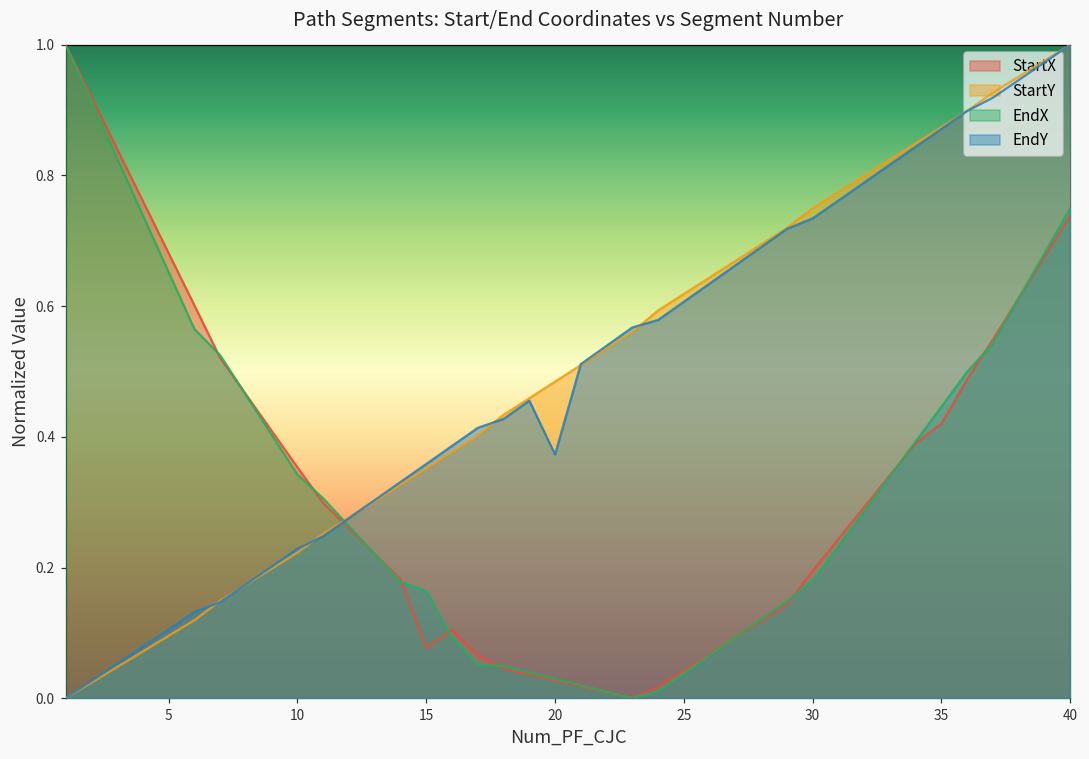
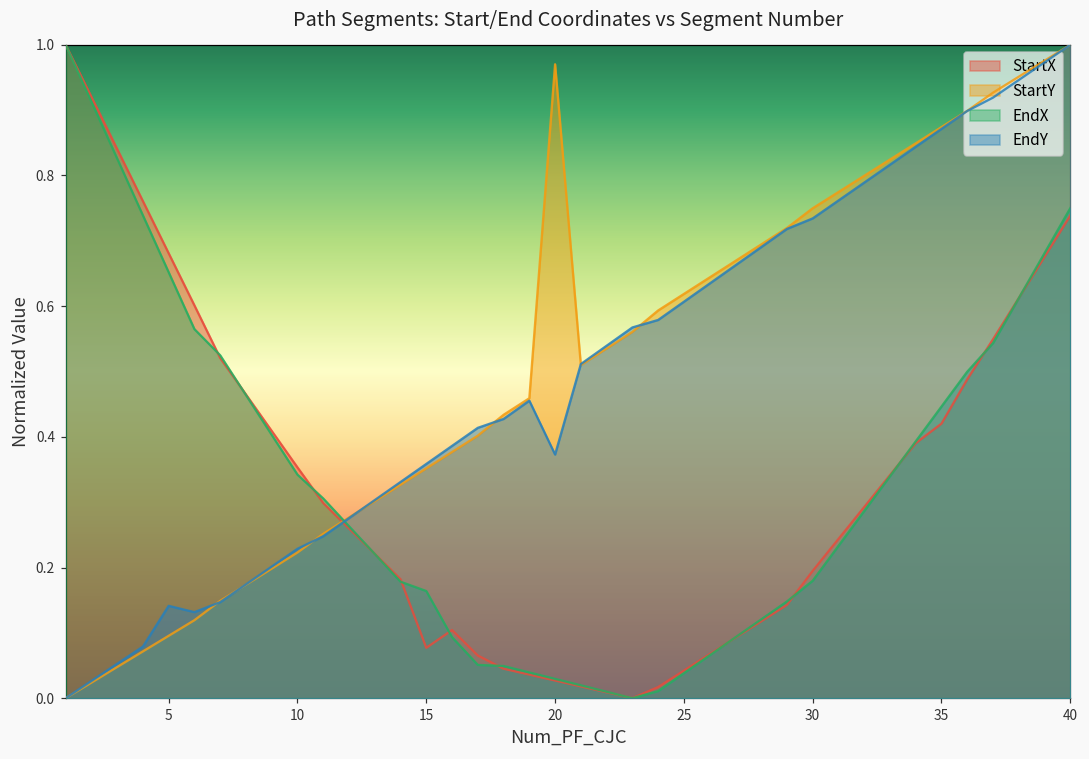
EndY, 5: 0.11 -> 0.14
StartY, 20: 0.48 -> 0.97
